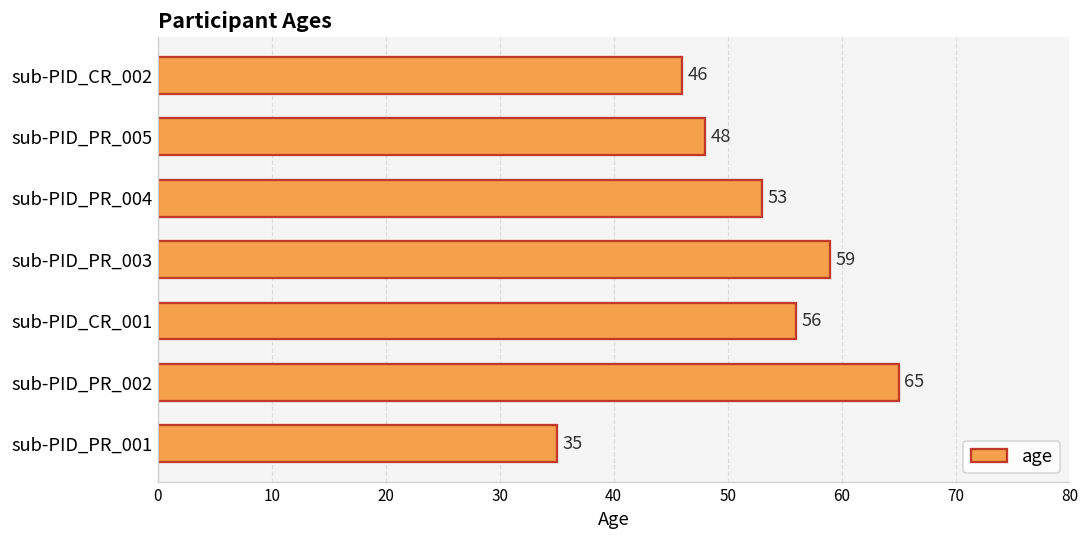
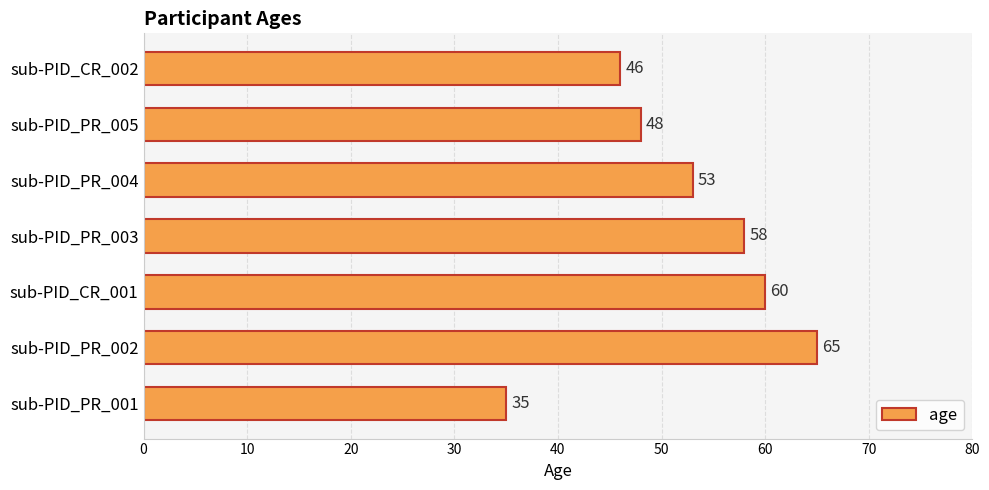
sub-PID_PR_003: 59 -> 58
sub-PID_CR_001: 56 -> 60
